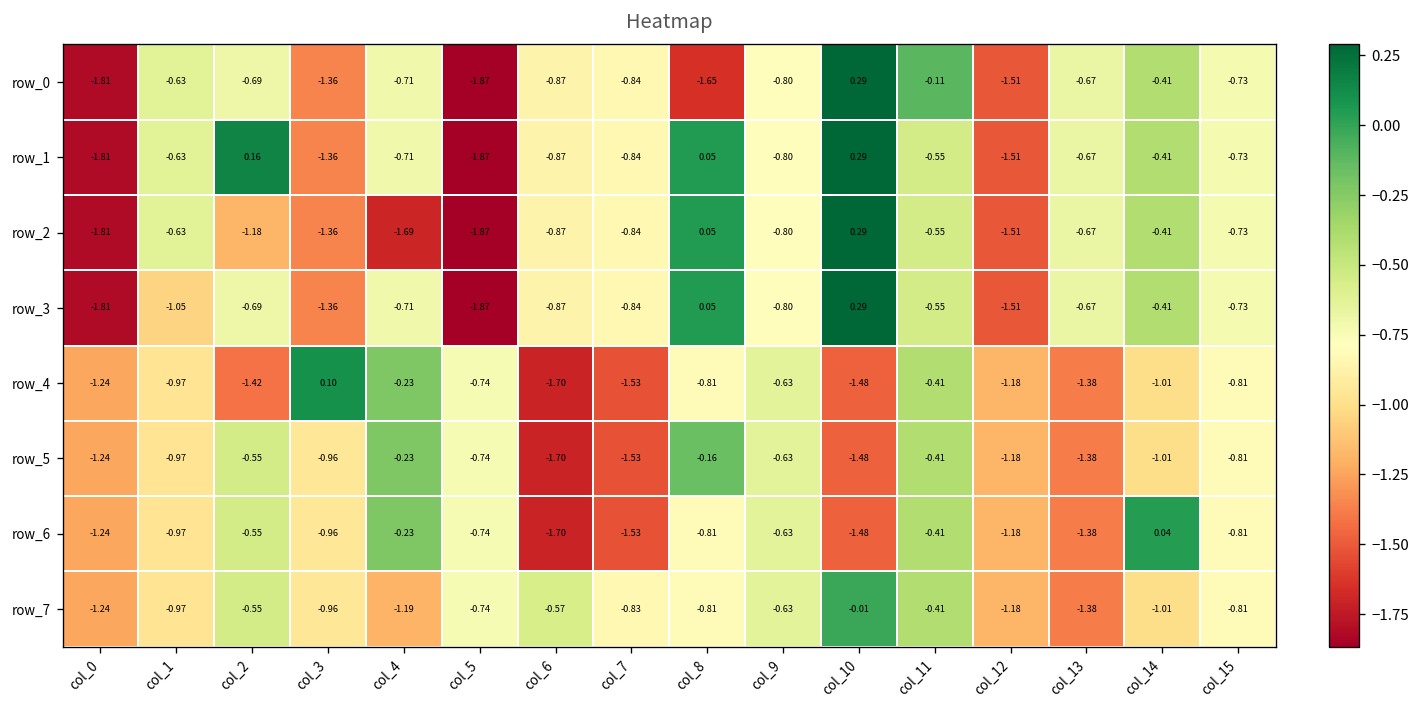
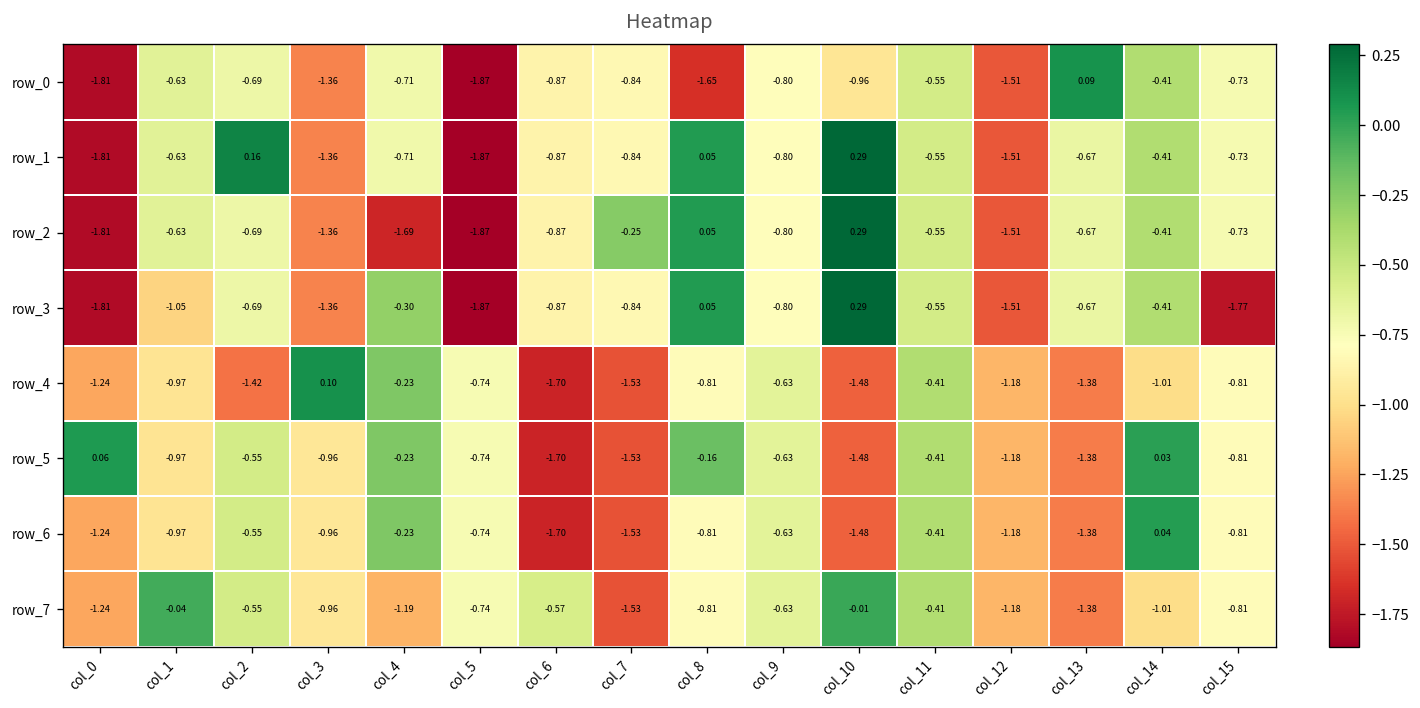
row_0, col_10: 0.29 -> -0.96
row_0, col_11: -0.11 -> -0.55
row_0, col_13: -0.67 -> 0.09
row_2, col_2: -1.18 -> -0.69
row_2, col_7: -0.84 -> -0.25
row_3, col_4: -0.71 -> -0.30
row_3, col_15: -0.73 -> -1.77
row_5, col_0: -1.24 -> 0.06
row_5, col_14: -1.01 -> 0.03
row_7, col_1: -0.97 -> -0.04
row_7, col_7: -0.83 -> -1.53
